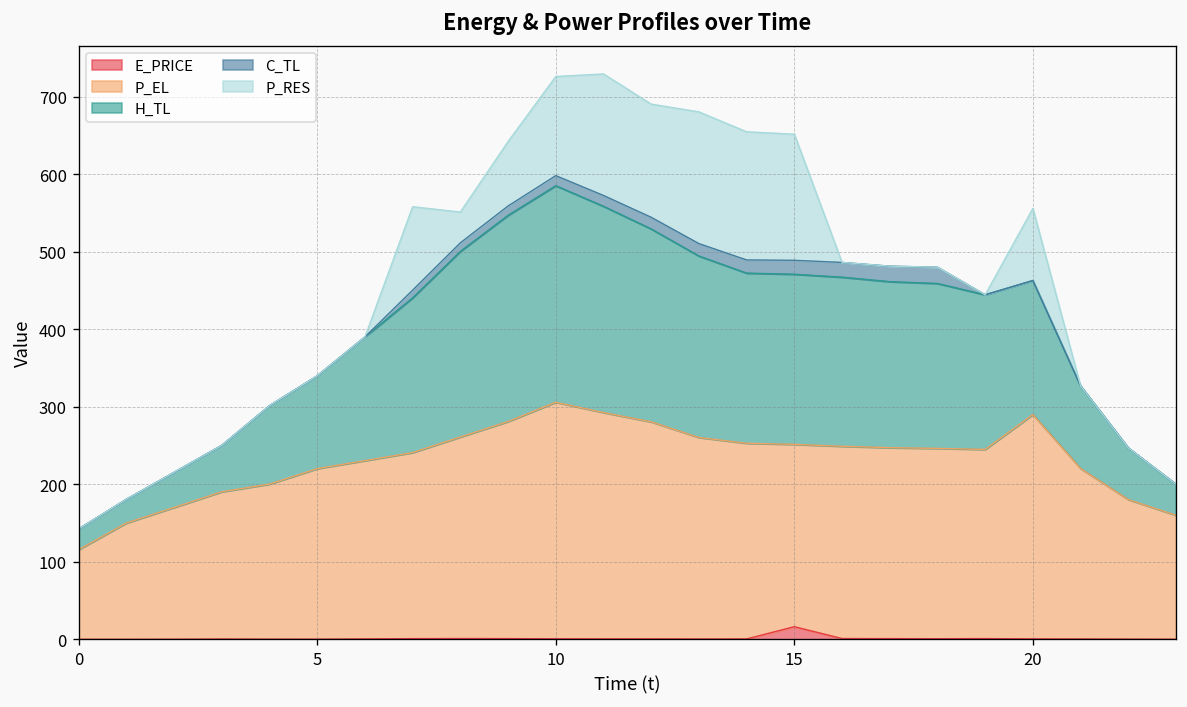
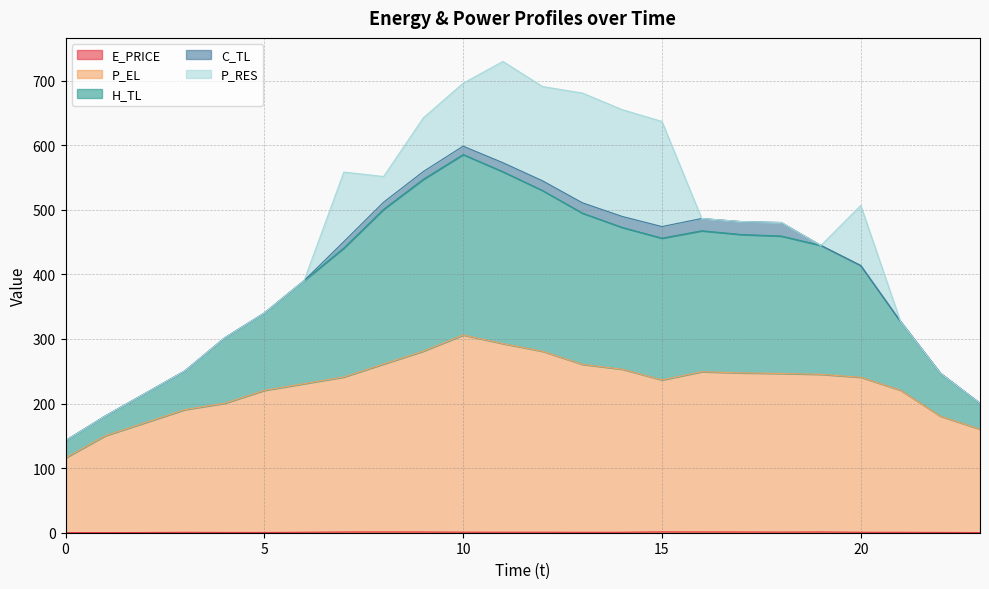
P_RES, 10: 130 -> 100
E_PRICE, 15: 20 -> 0
P_EL, 20: 290 -> 240
